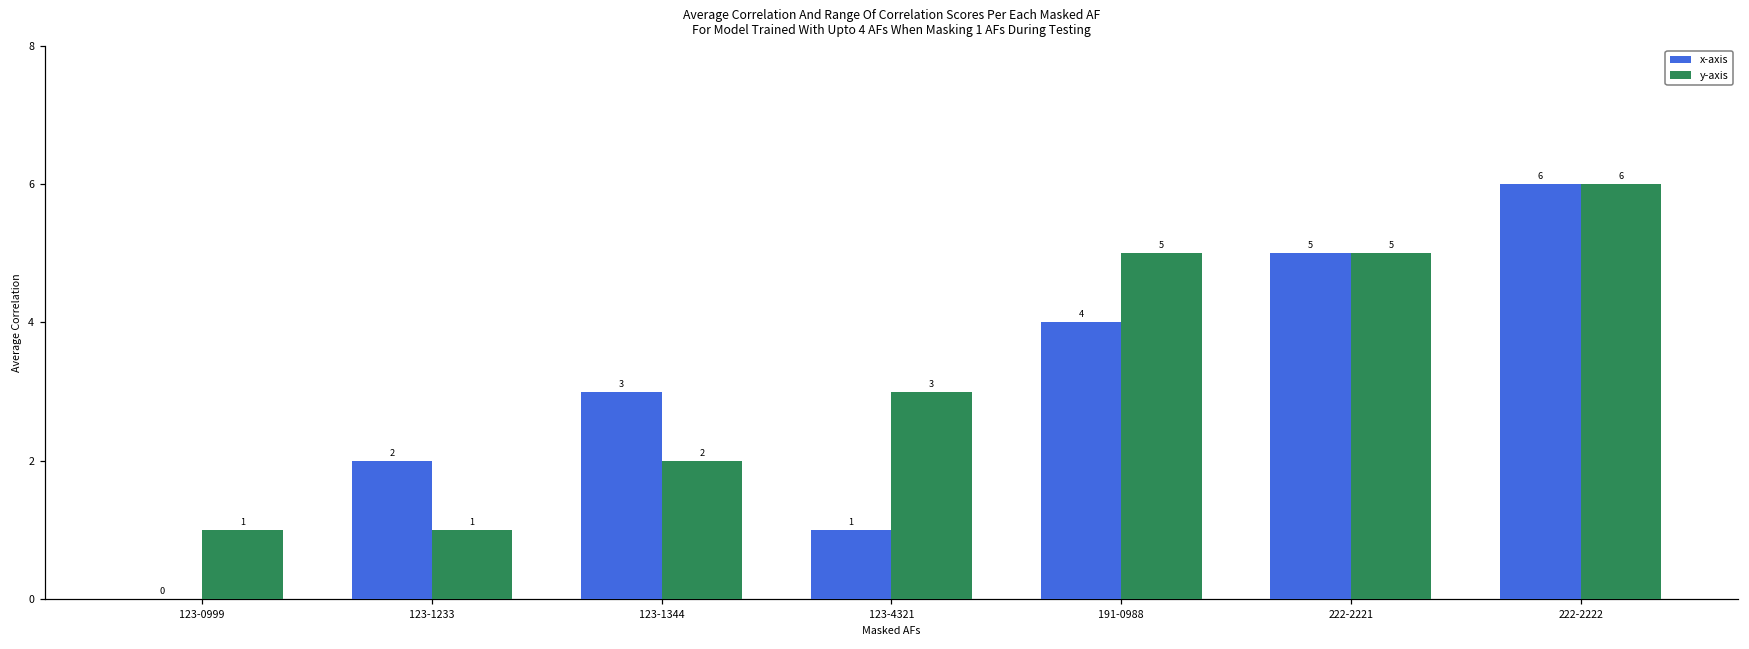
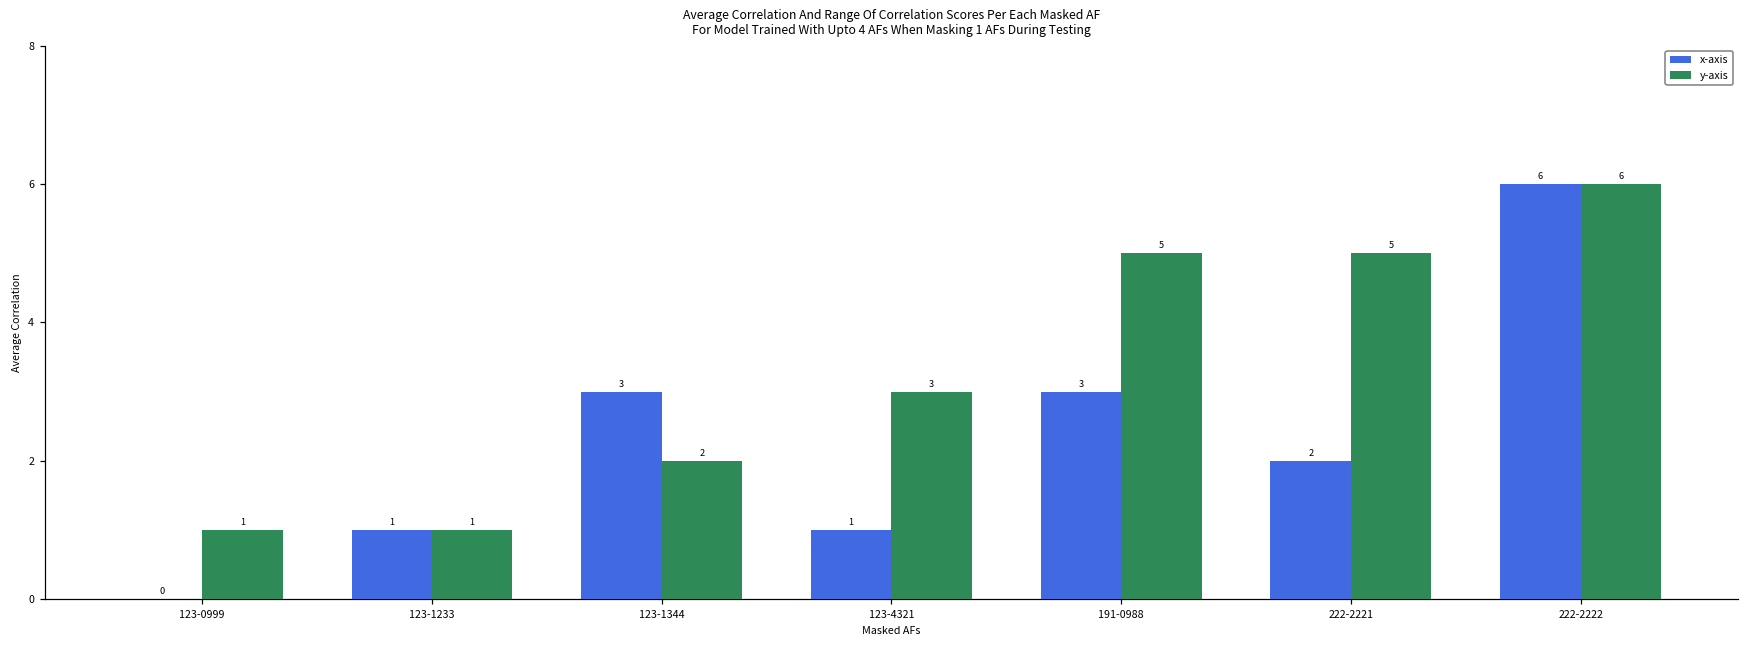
x-axis, 123-1233: 2 -> 1
x-axis, 191-0988: 4 -> 3
x-axis, 222-2221: 5 -> 2
